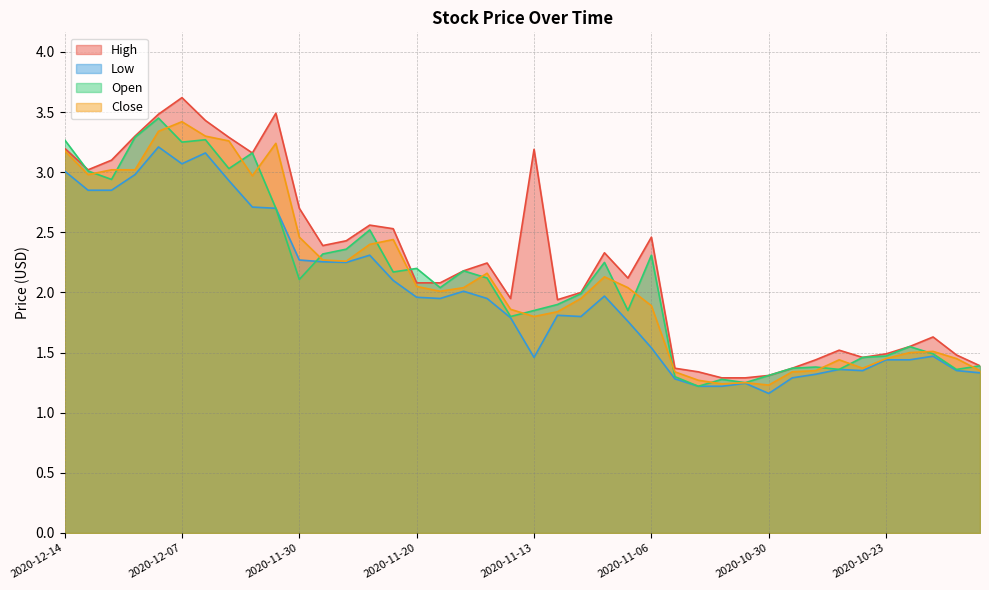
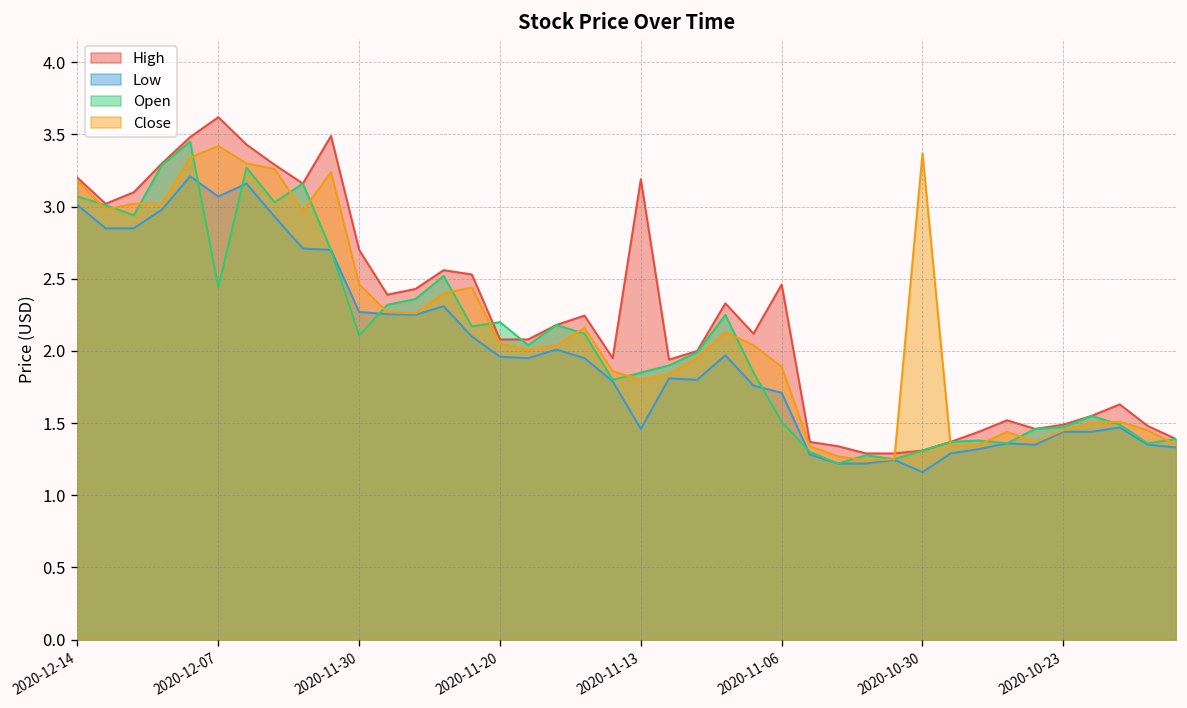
Open, 2020-12-14: 3.27 -> 3.07
Open, 2020-12-07: 3.25 -> 2.44
Low, 2020-11-06: 1.54 -> 1.71
Open, 2020-11-06: 2.31 -> 1.51
Close, 2020-10-30: 1.23 -> 3.37
